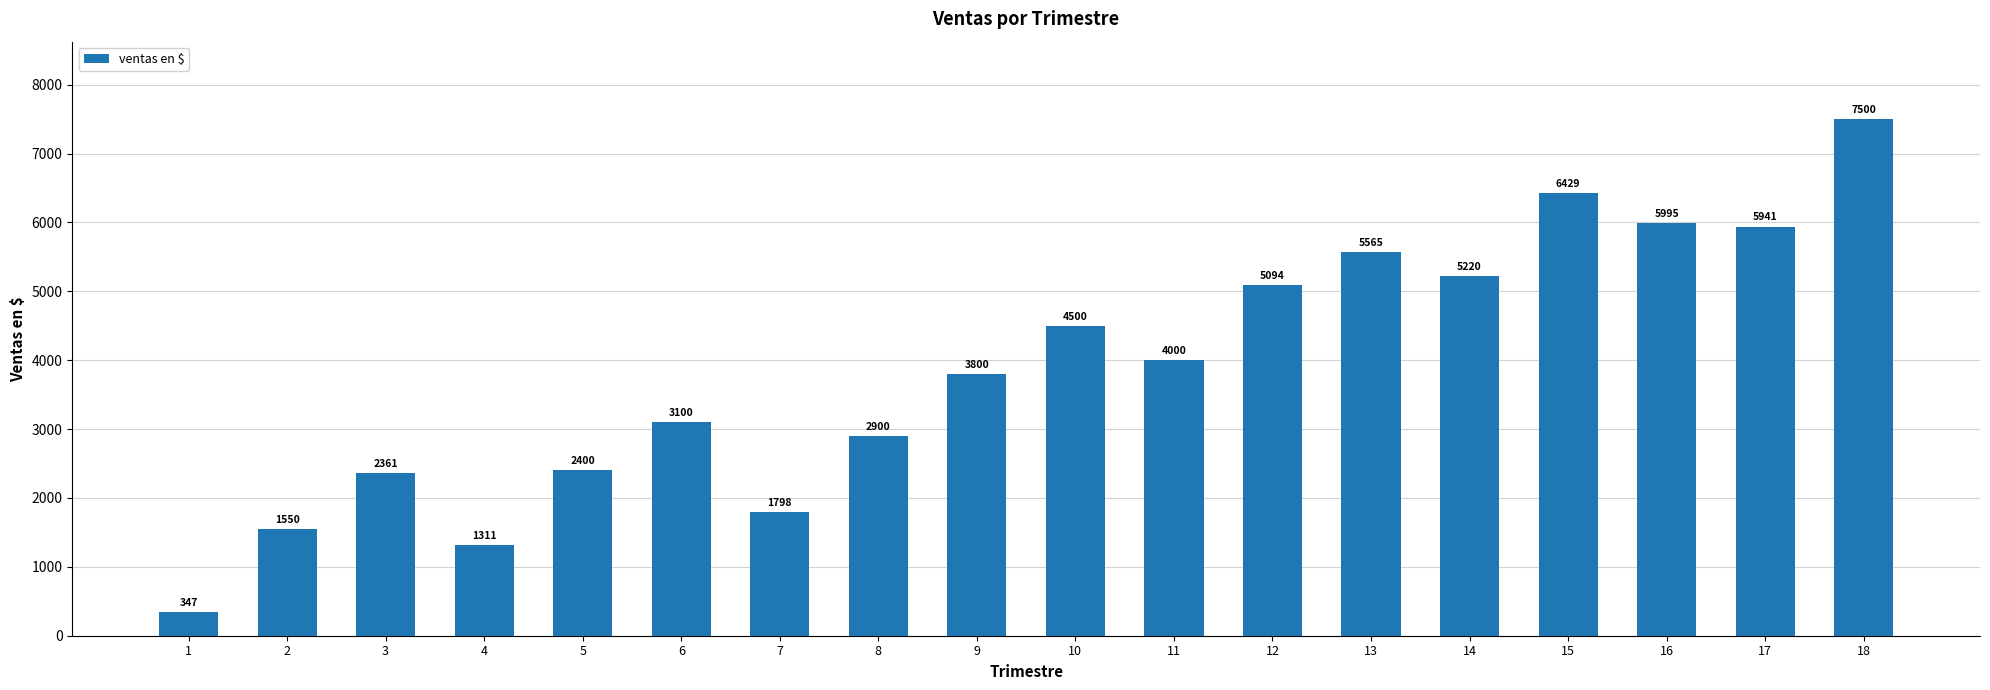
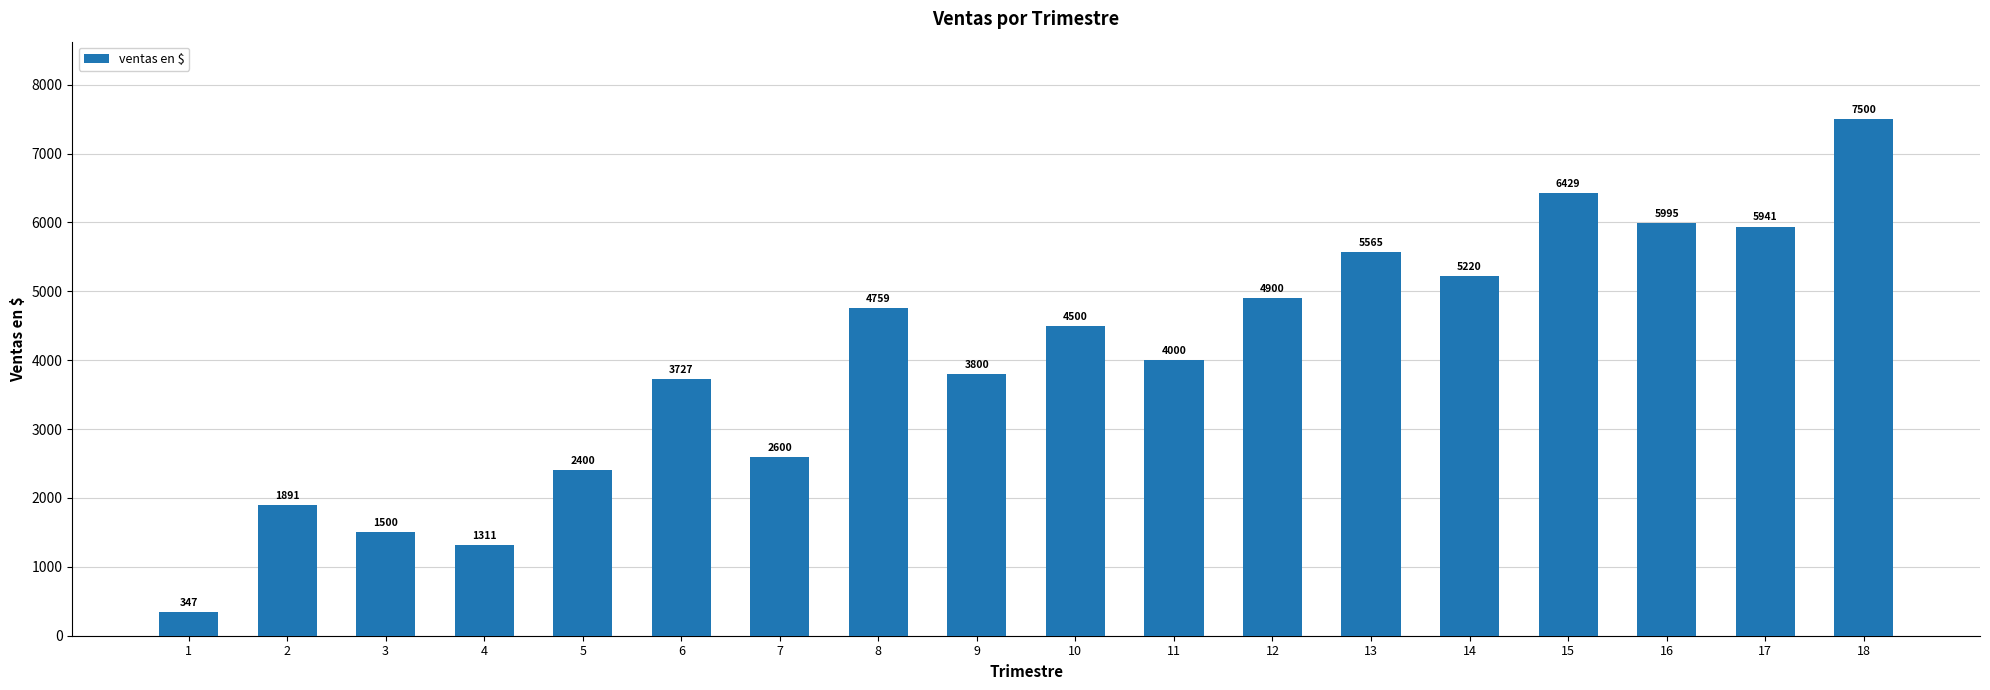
2: 1550 -> 1891
3: 2361 -> 1500
6: 3100 -> 3727
7: 1798 -> 2600
8: 2900 -> 4759
12: 5094 -> 4900
